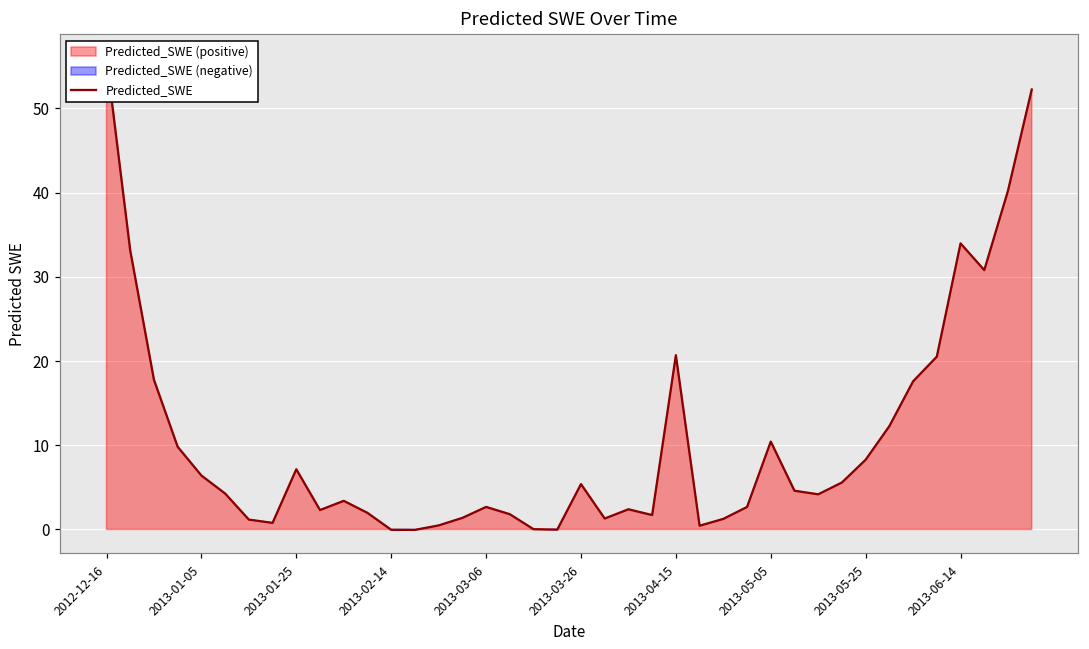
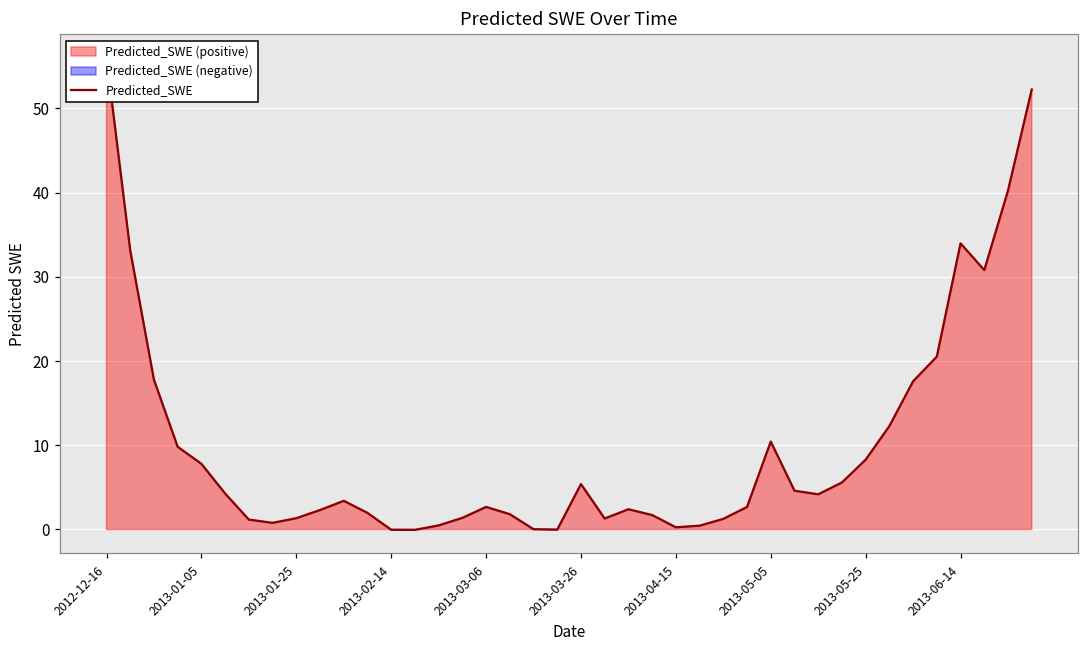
2013-01-05: 6 -> 8
2013-01-25: 7 -> 1
2013-04-15: 21 -> 0
